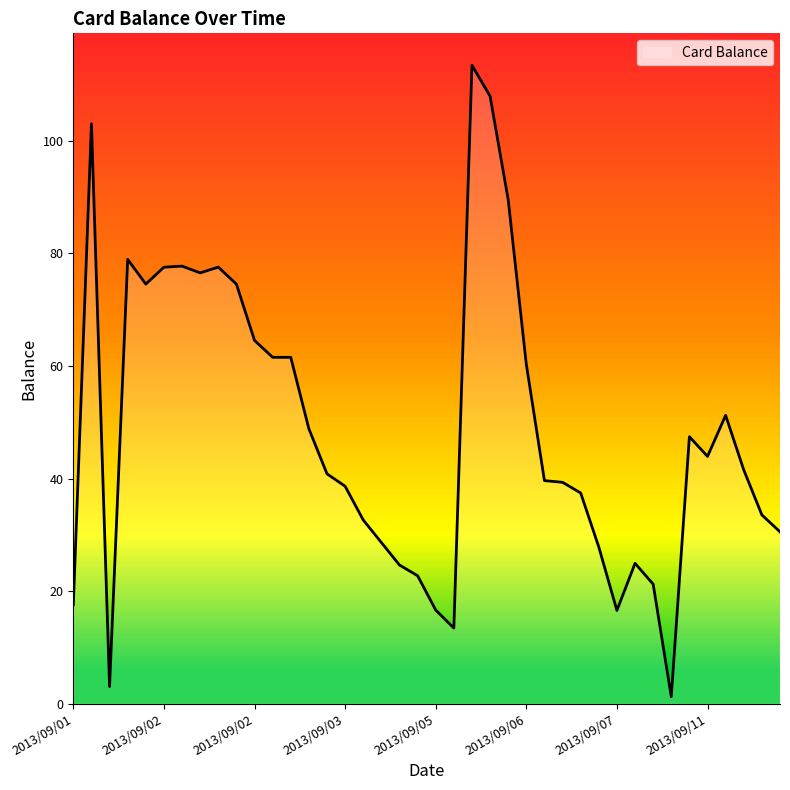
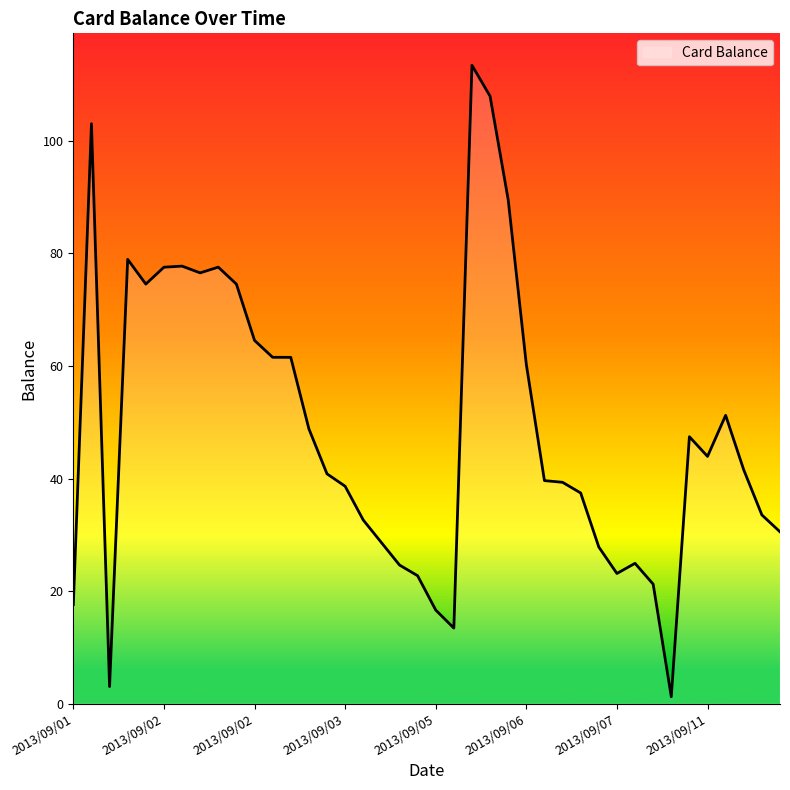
2013/09/07: 17 -> 23
